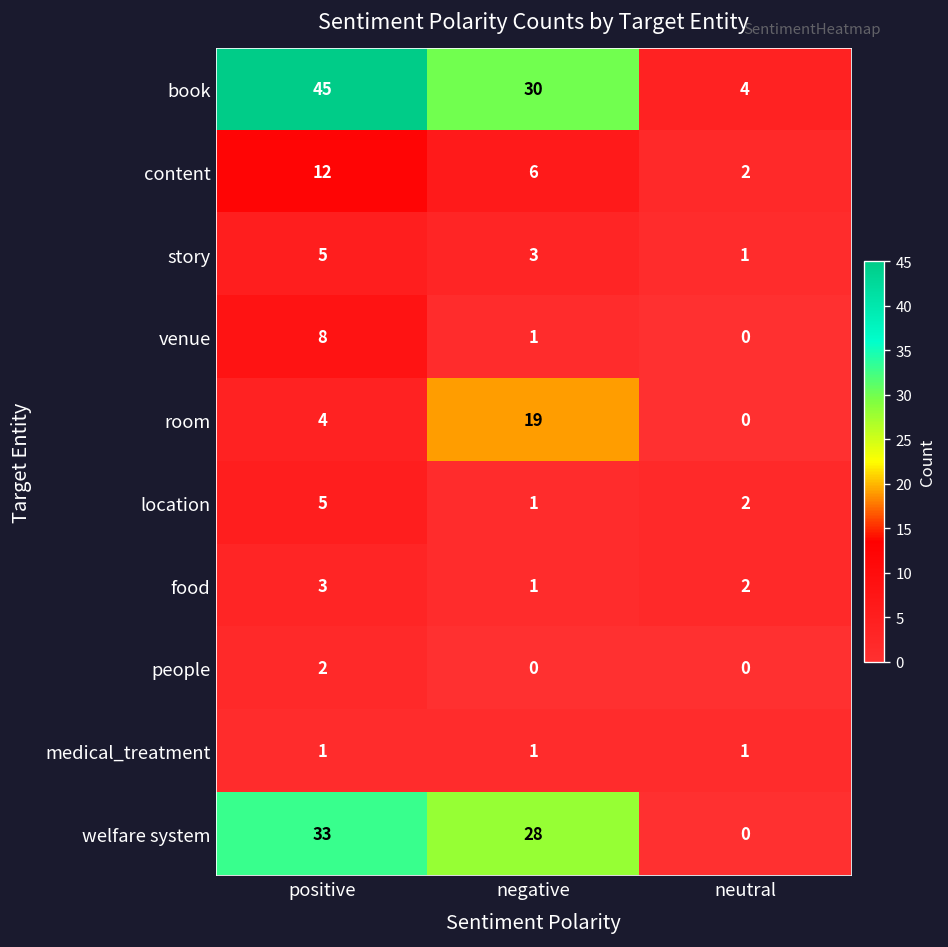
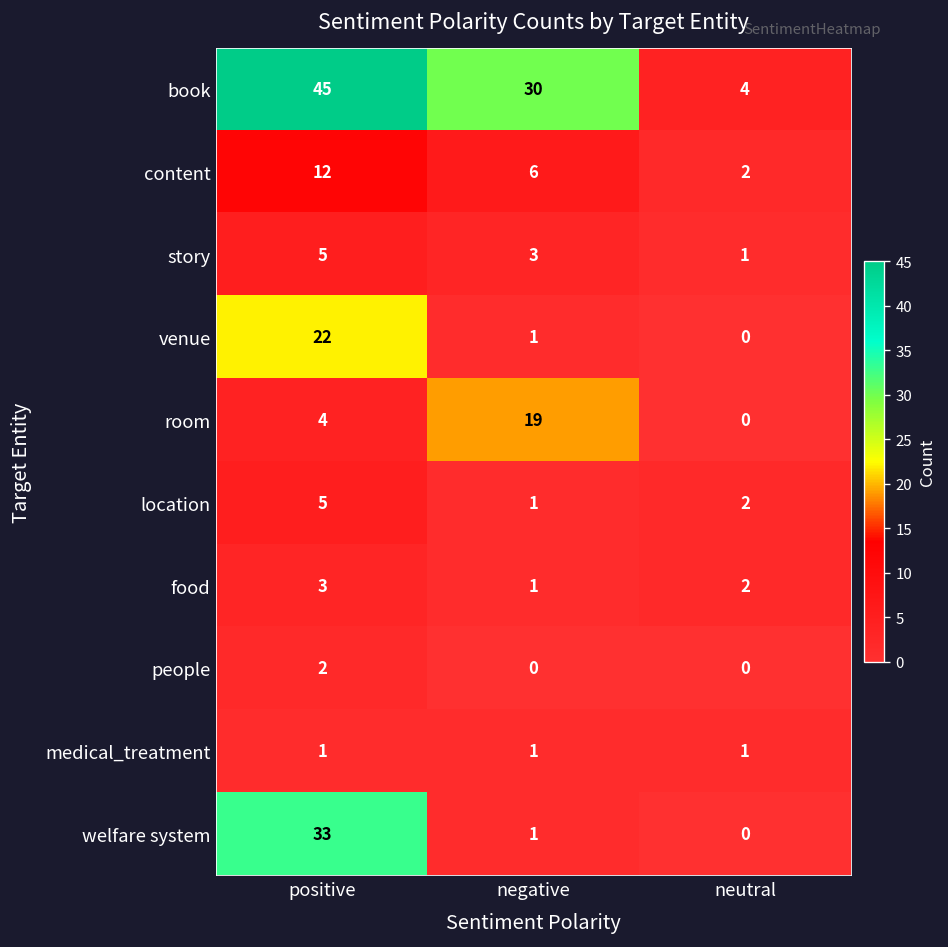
venue, positive: 8 -> 22
welfare system, negative: 28 -> 1
